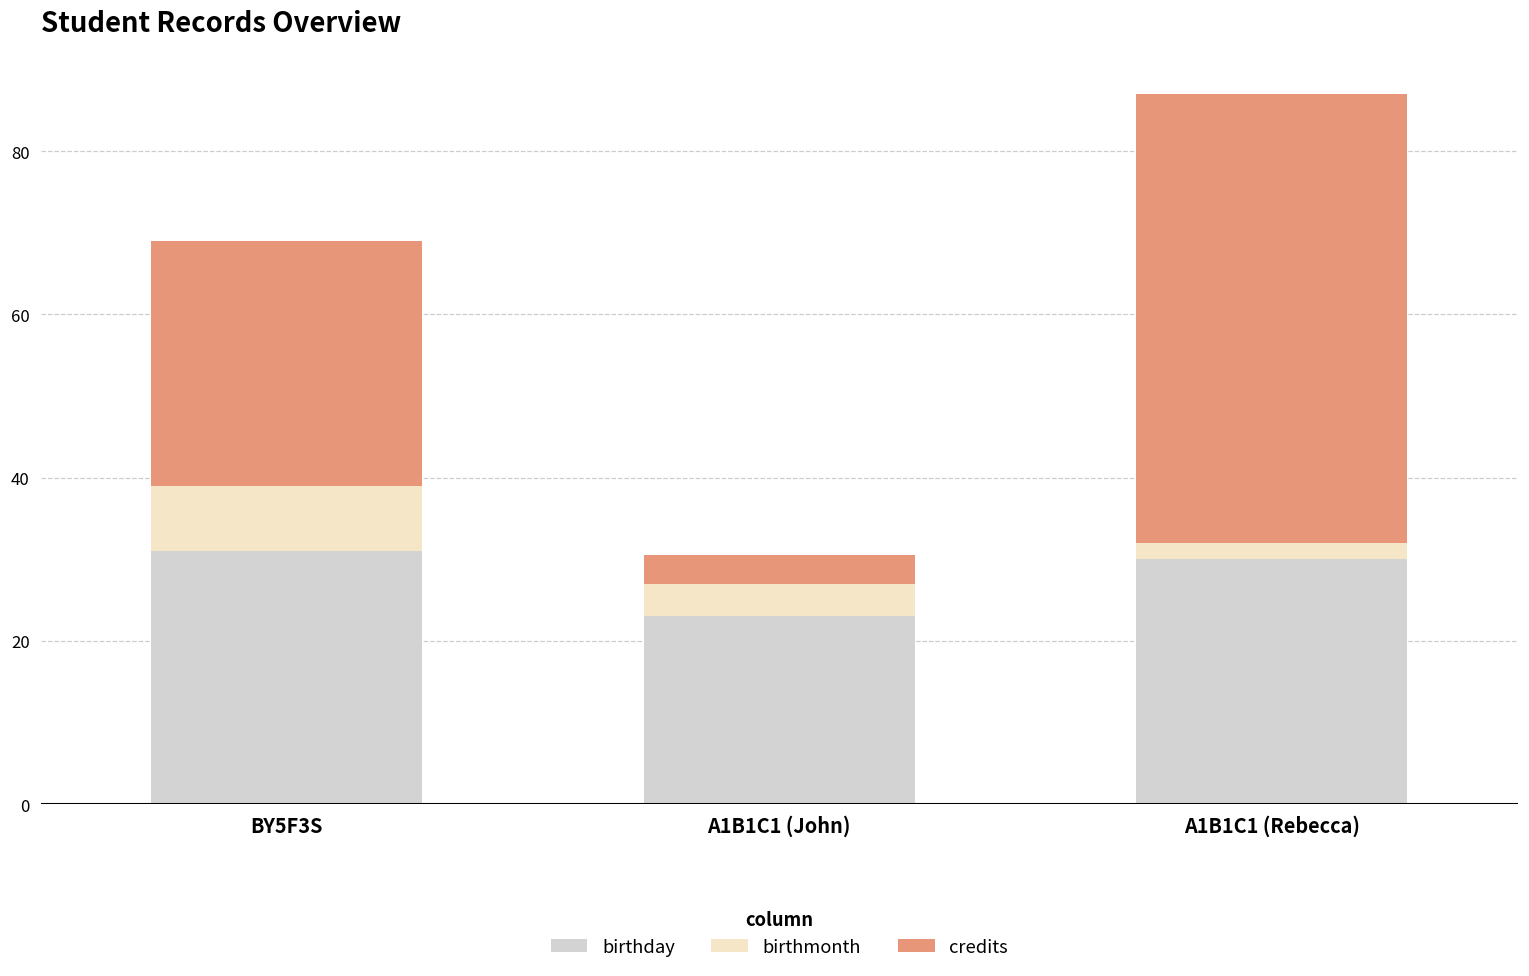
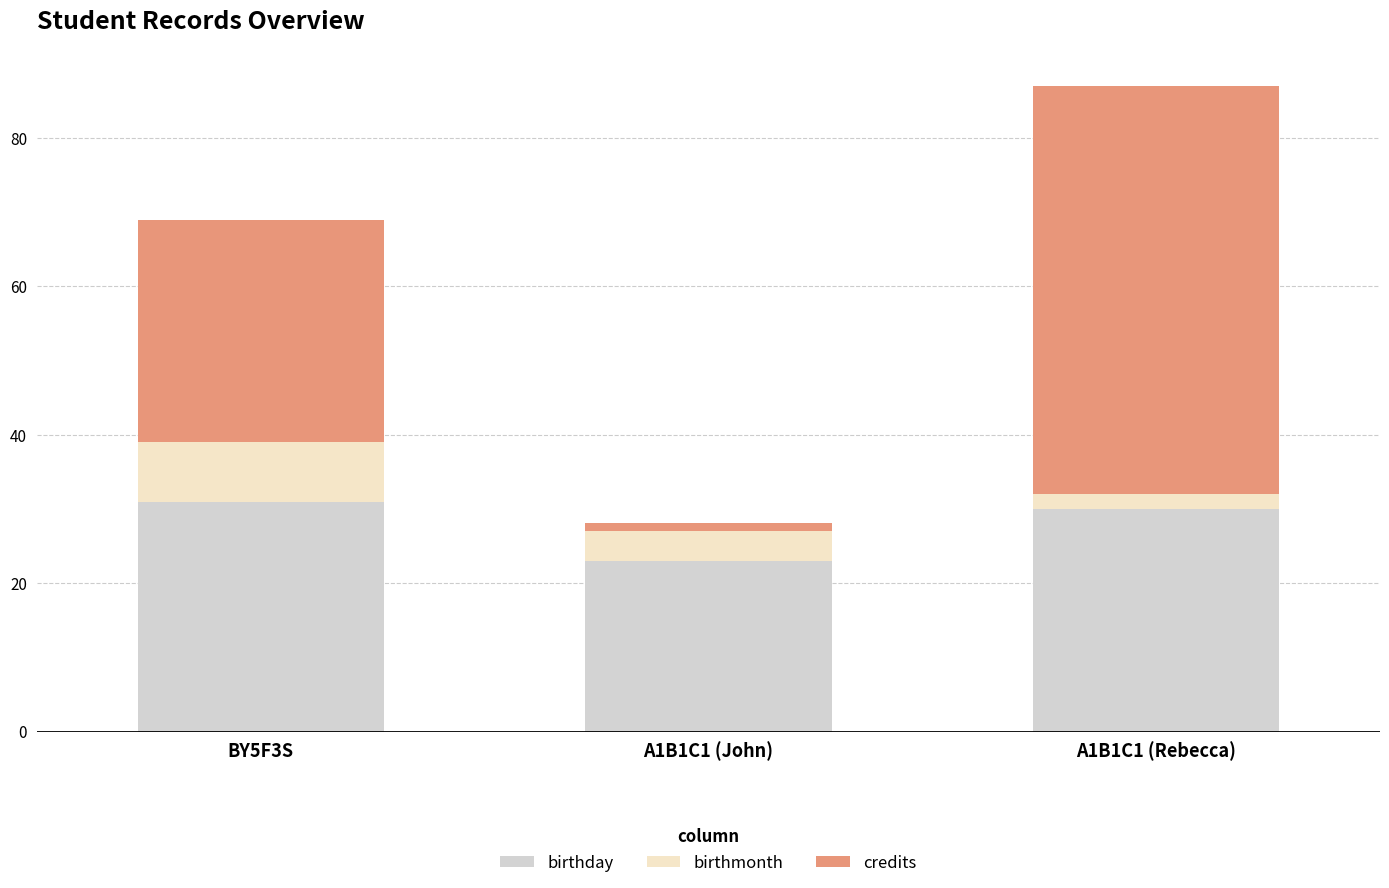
credits, A1B1C1 (John): 4 -> 1
